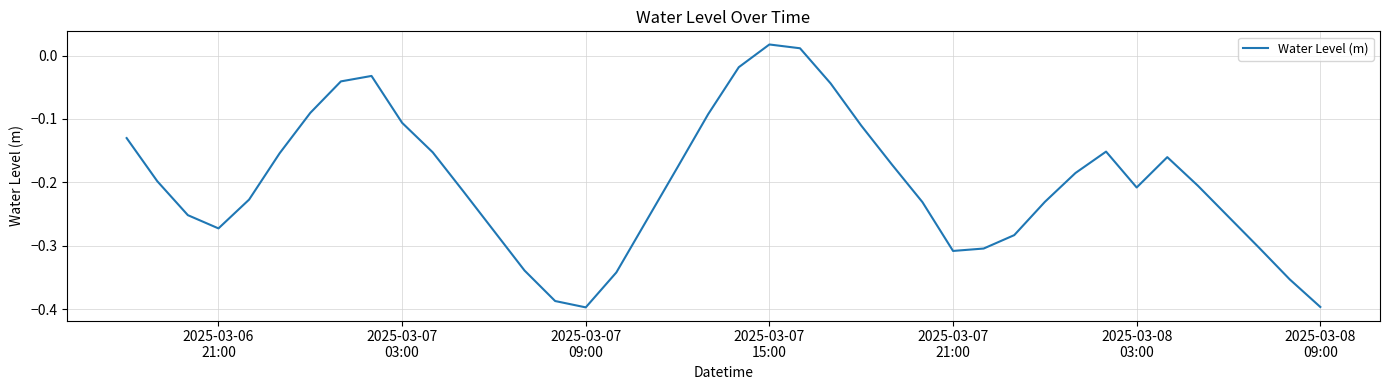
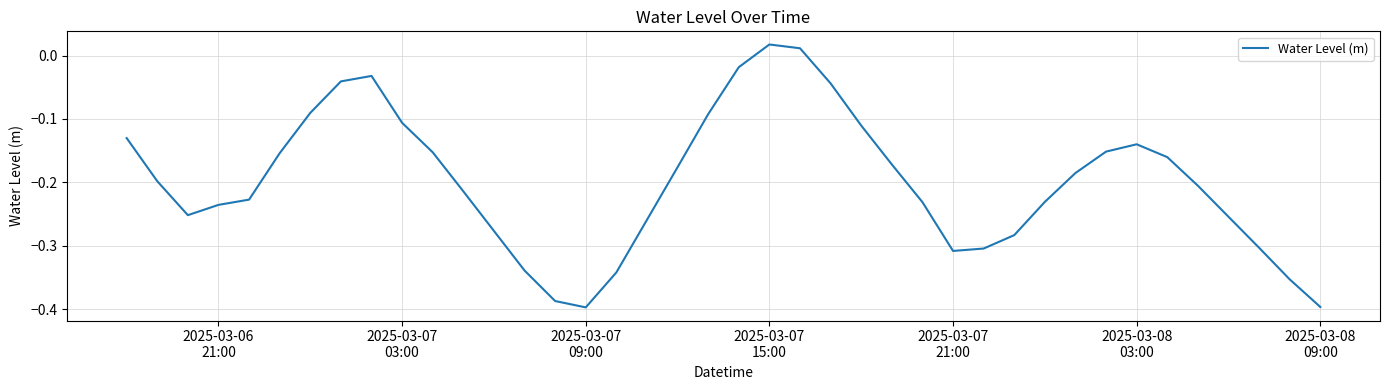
2025-03-06 21:00: -0.27 -> -0.24
2025-03-08 03:00: -0.21 -> -0.14
